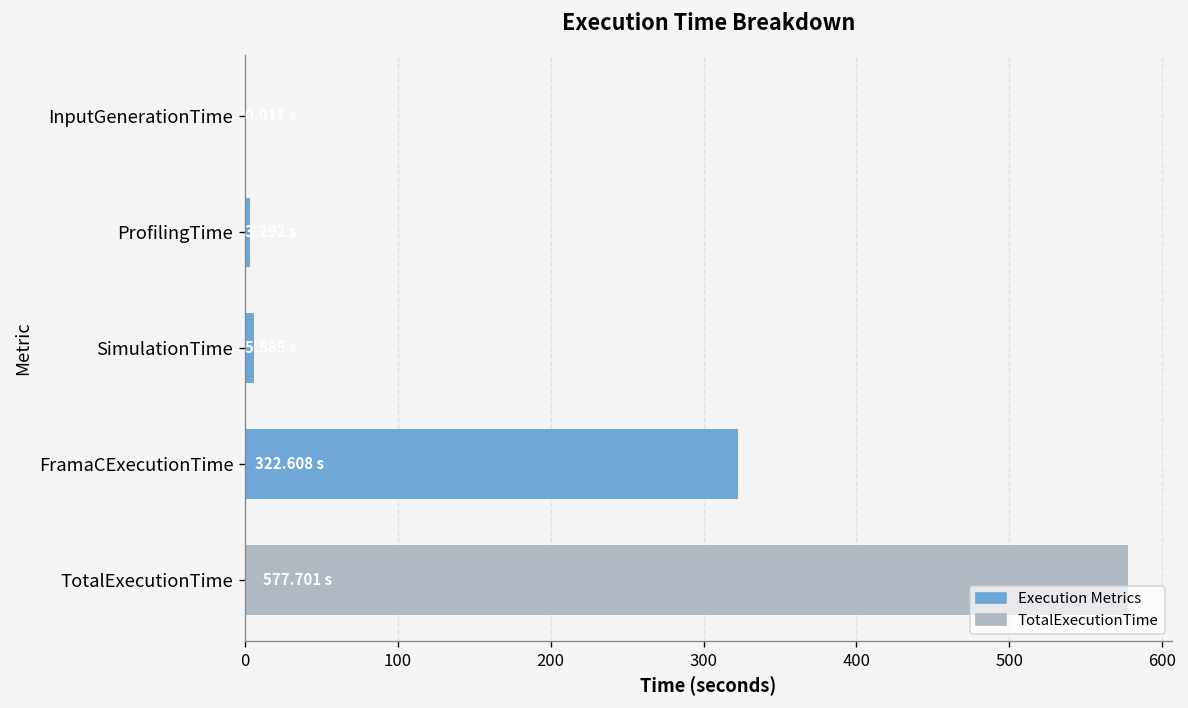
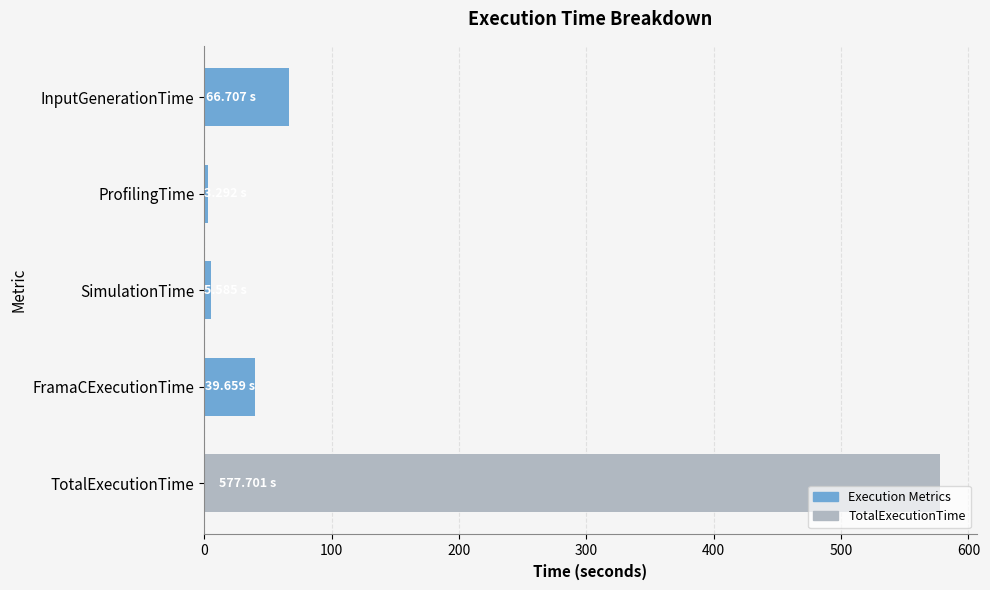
InputGenerationTime: 0 -> 67
FramaCExecutionTime: 322.608 -> 39.659
